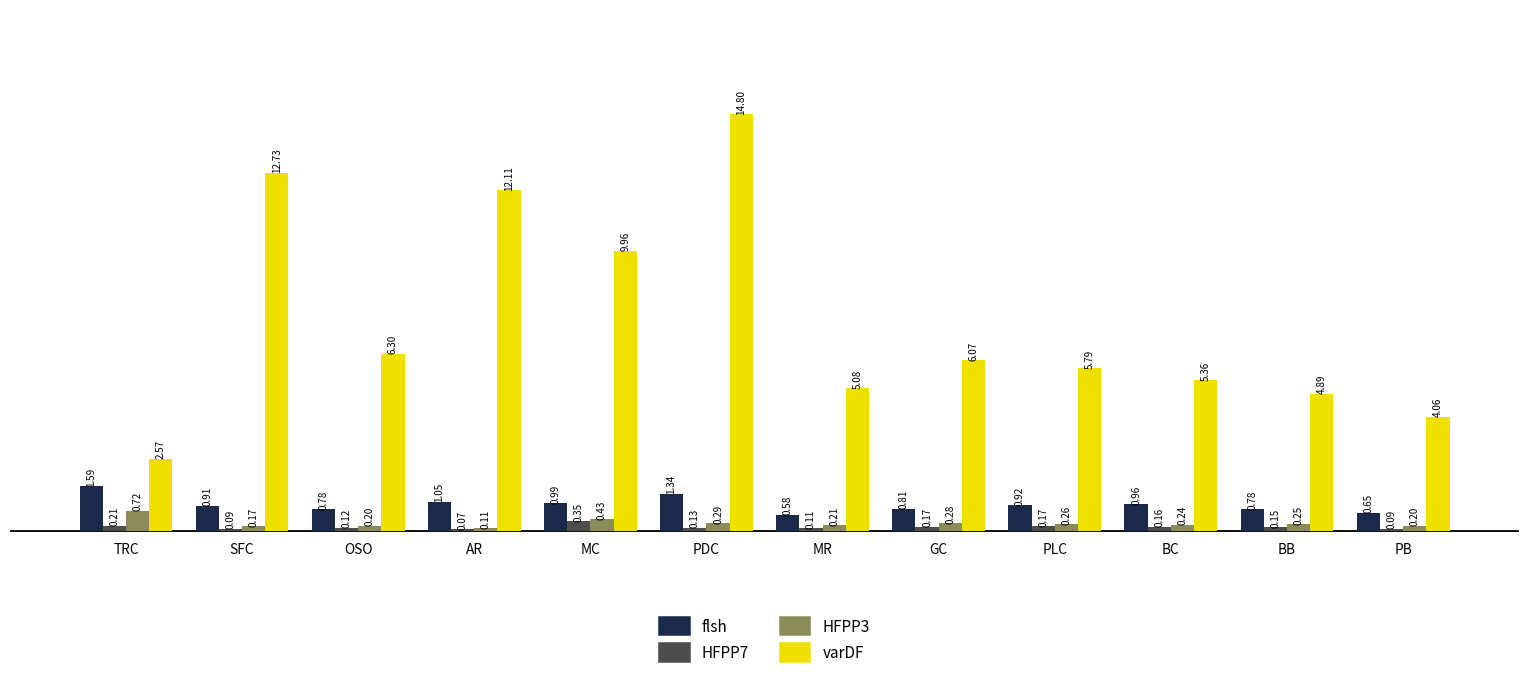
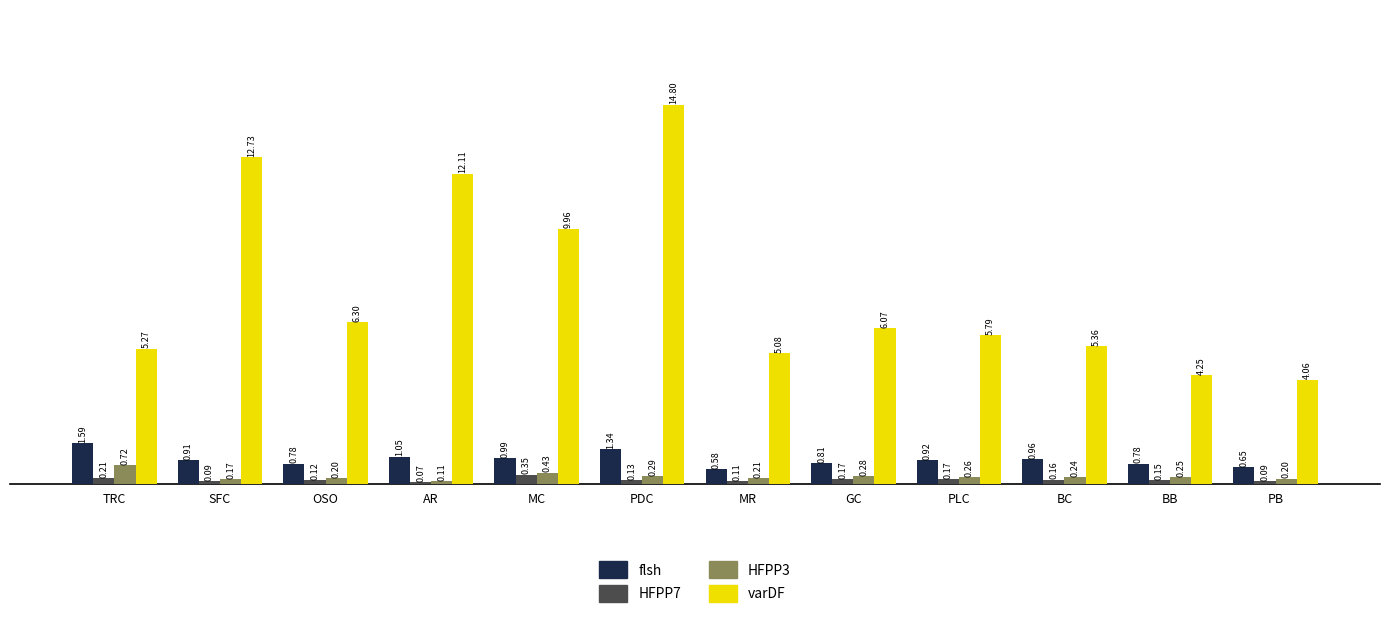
varDF, TRC: 2.57 -> 5.27
varDF, BB: 4.89 -> 4.25
